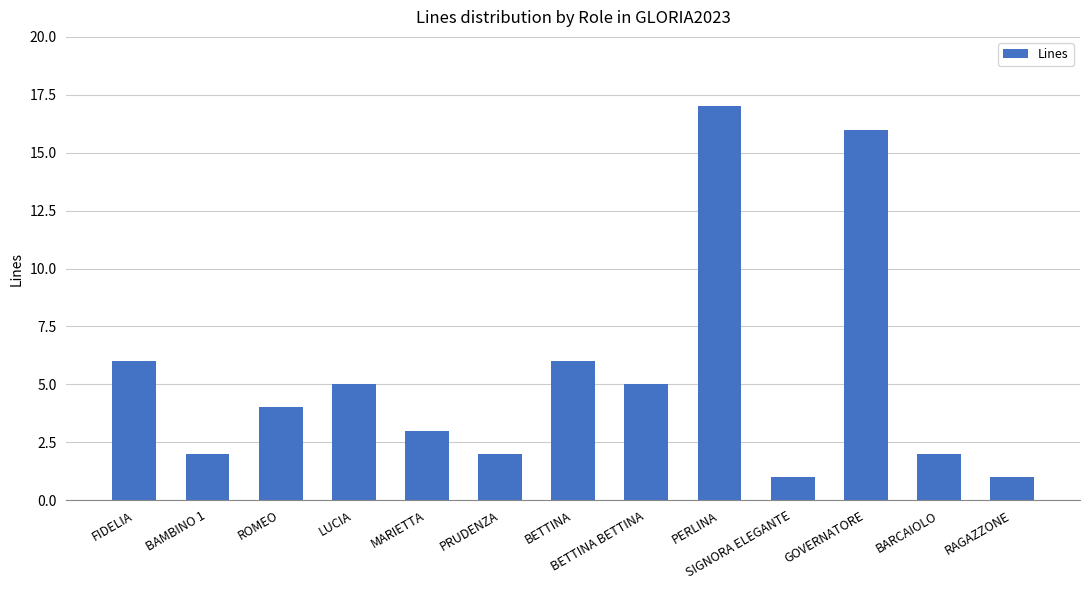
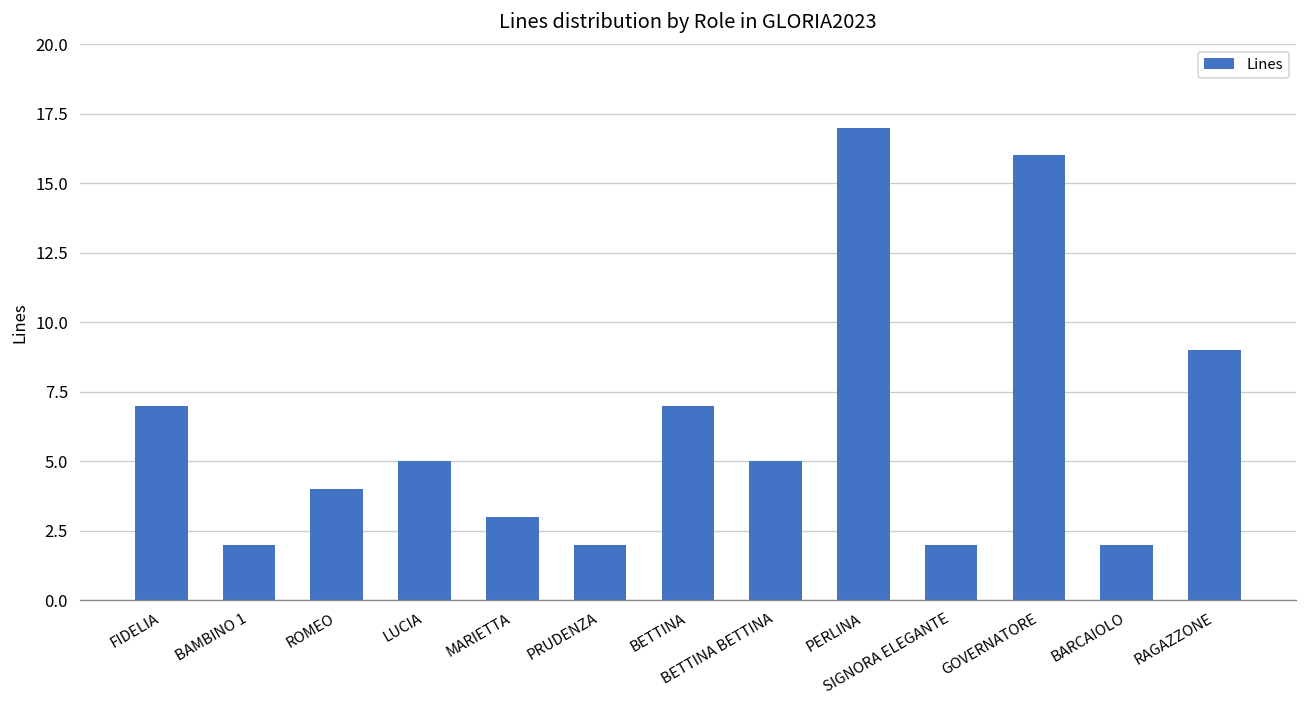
FIDELIA: 6 -> 7
BETTINA: 6 -> 7
SIGNORA ELEGANTE: 1 -> 2
RAGAZZONE: 1 -> 9
